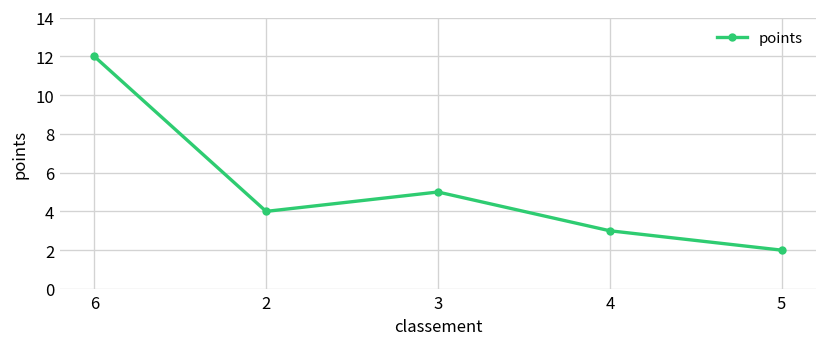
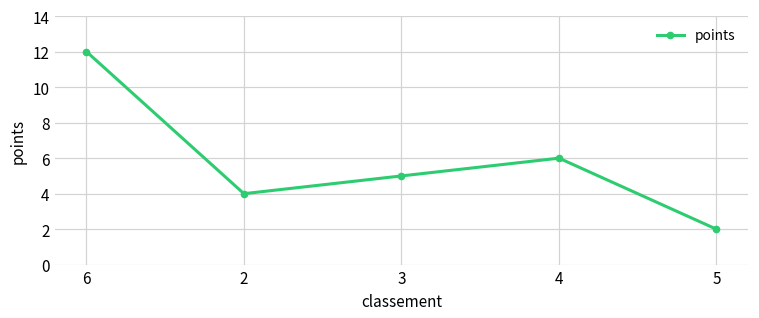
4: 3 -> 6
